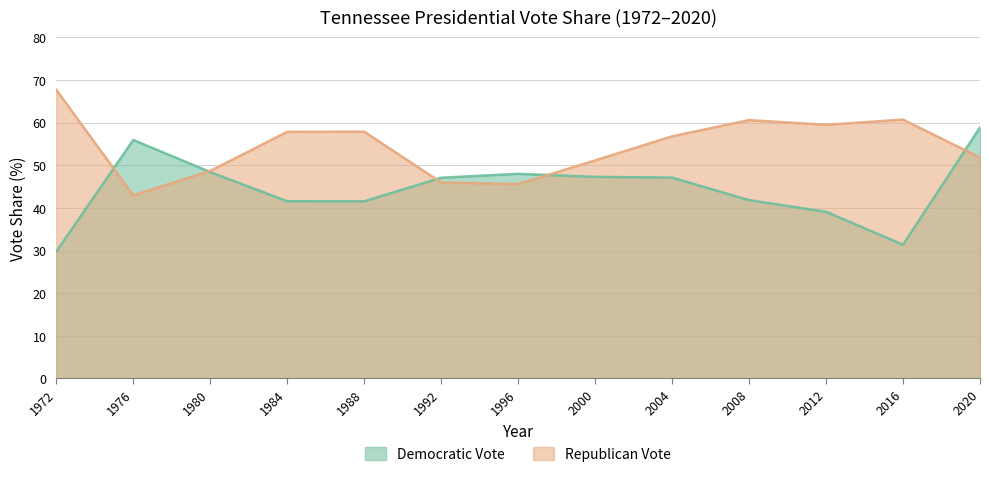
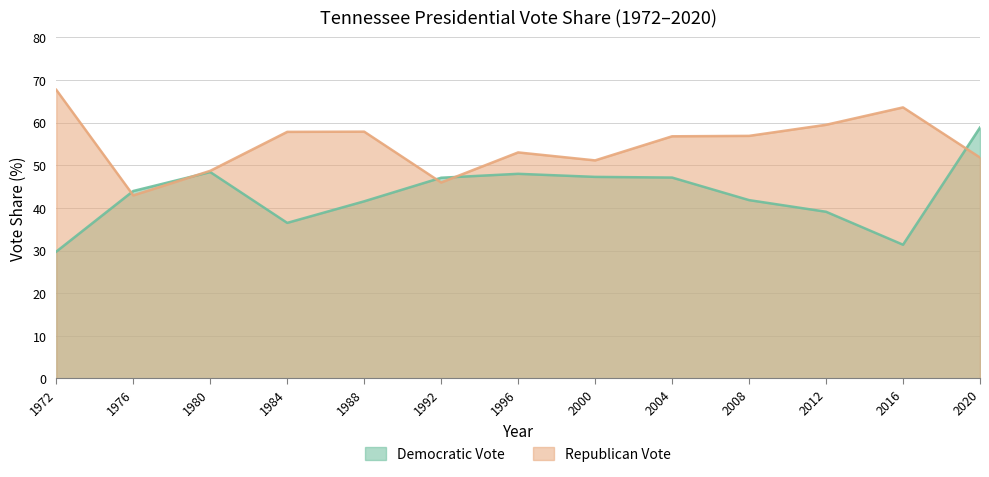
Democratic Vote, 1976: 56 -> 44
Democratic Vote, 1984: 42 -> 36
Republican Vote, 1996: 46 -> 53
Republican Vote, 2008: 61 -> 57
Republican Vote, 2016: 61 -> 64
